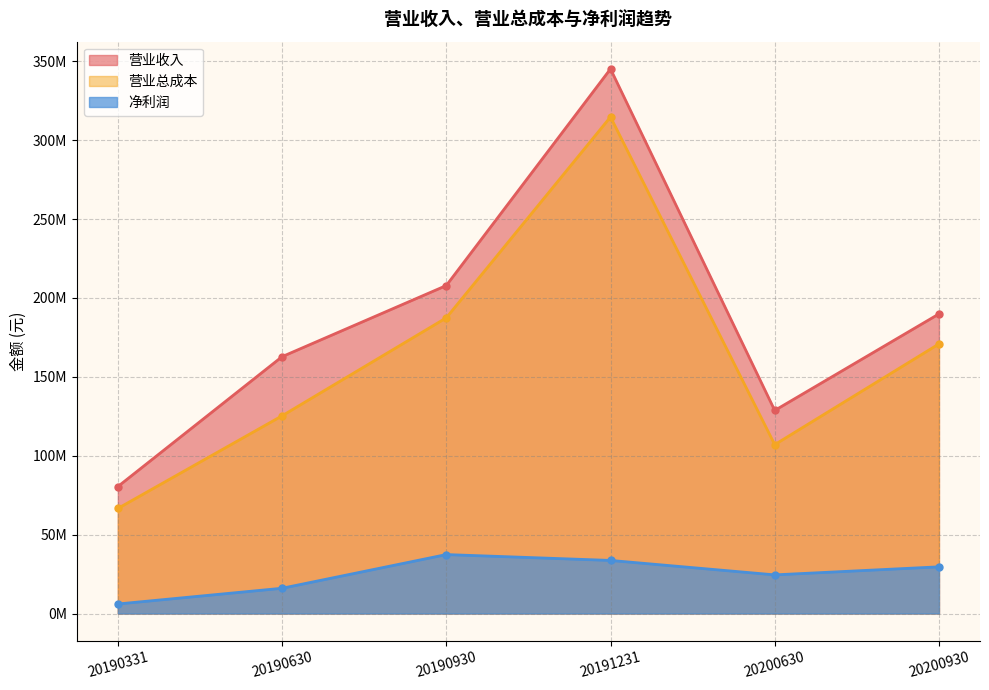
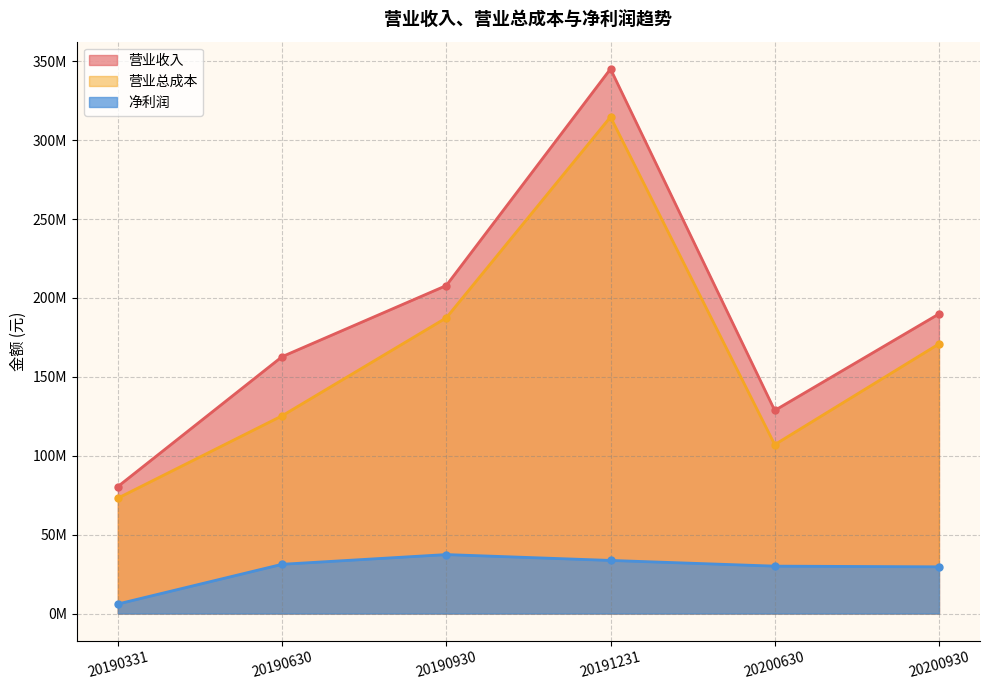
营业总成本, 20190331: 67000000 -> 73000000
净利润, 20190630: 16000000 -> 31000000
净利润, 20200630: 24000000 -> 30000000
